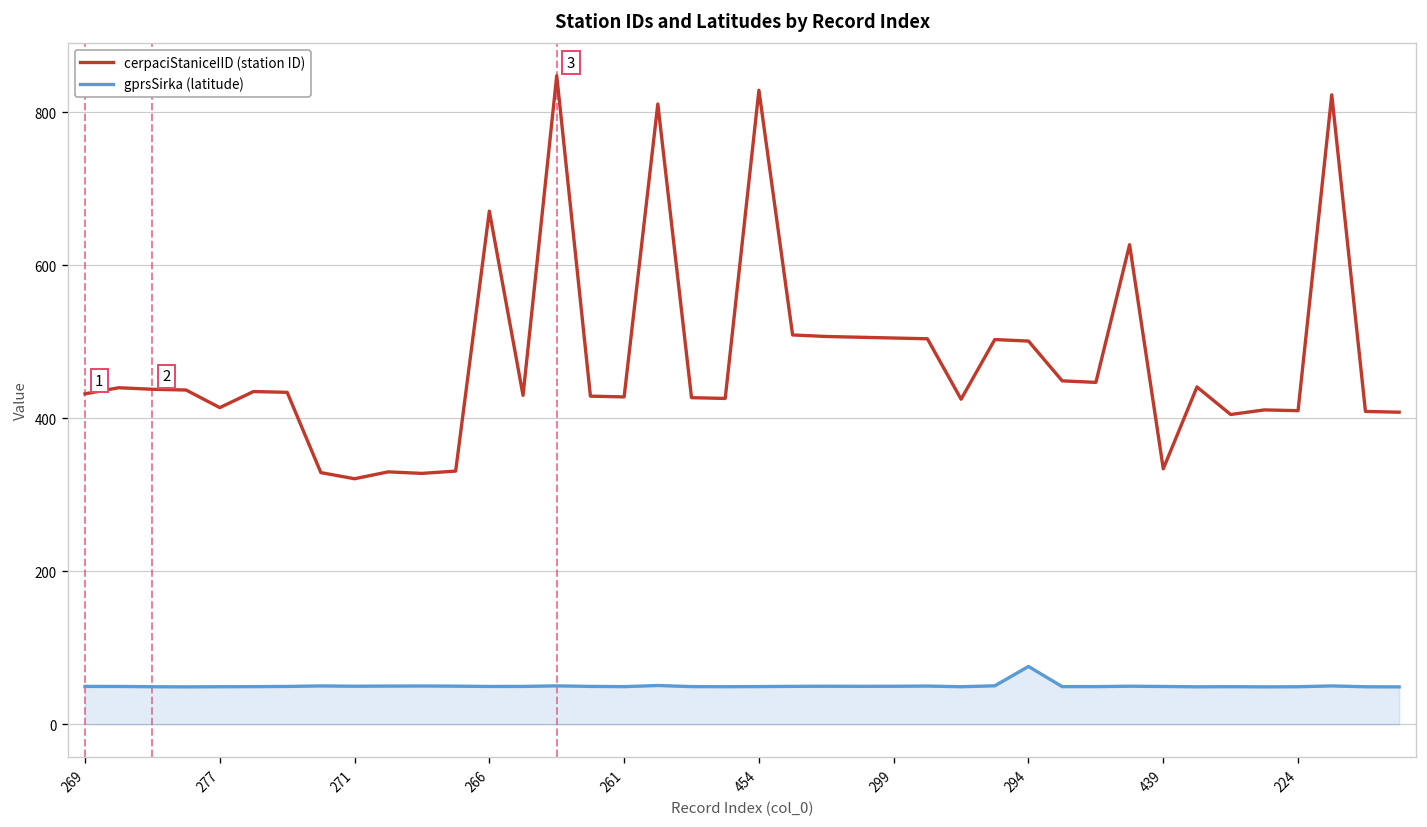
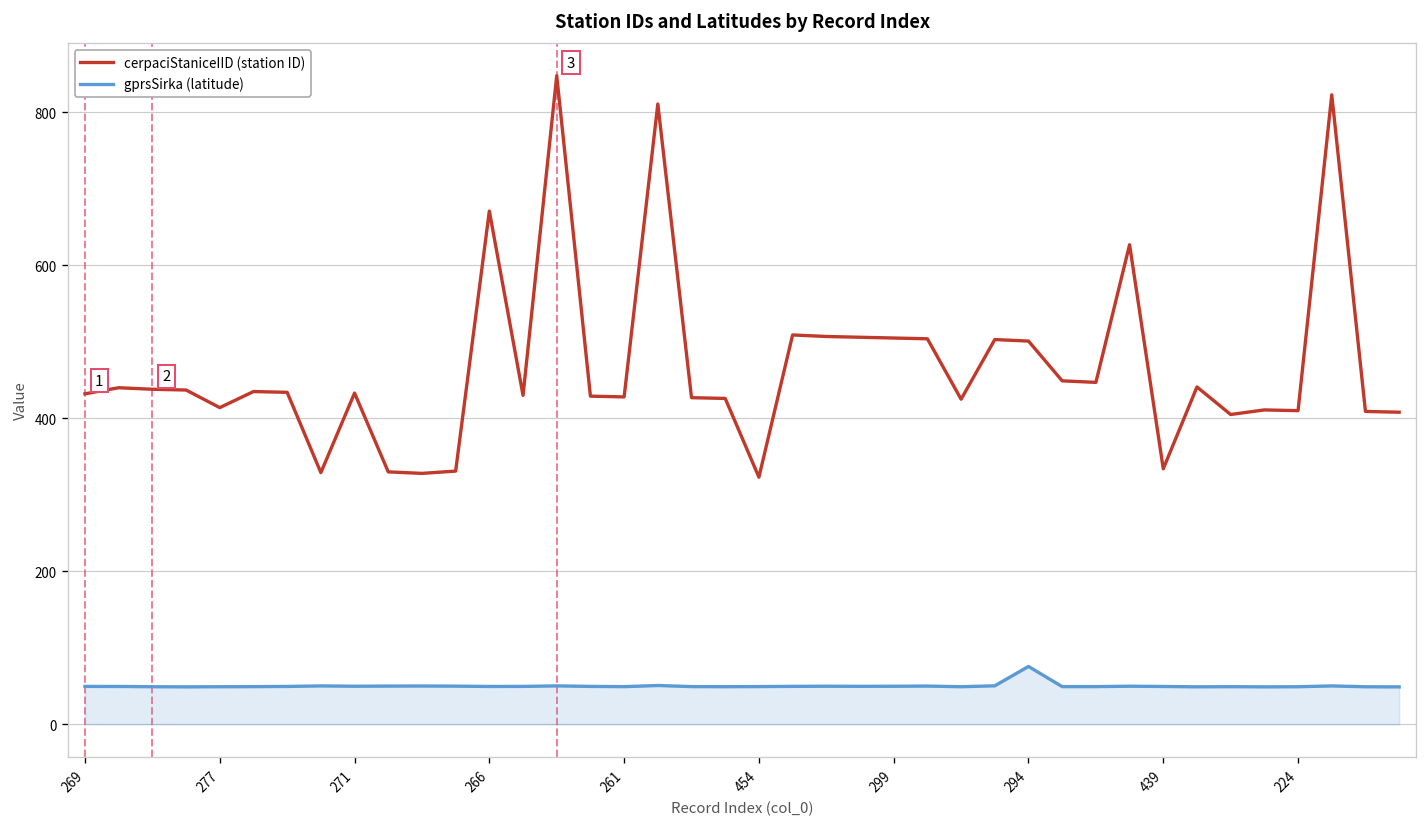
cerpaciStaniceIID (station ID), 271: 320 -> 430
cerpaciStaniceIID (station ID), 454: 830 -> 320
